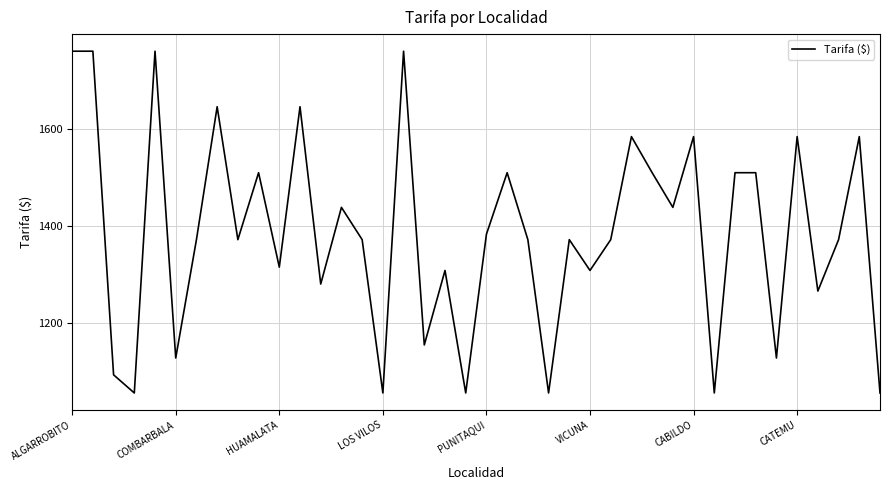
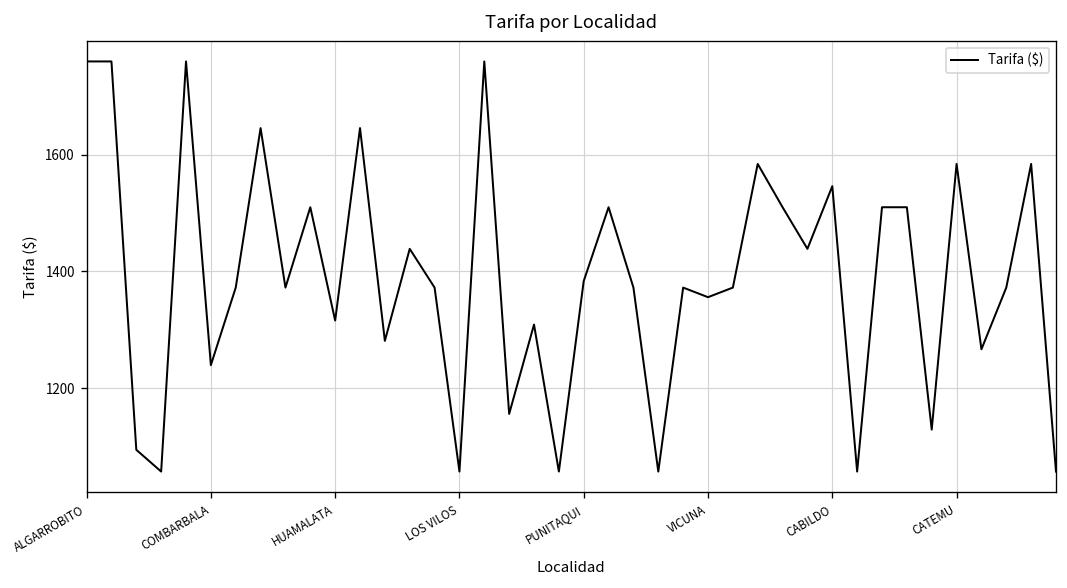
COMBARBALA: 1130 -> 1240
VICUNA: 1310 -> 1360
CABILDO: 1580 -> 1550
